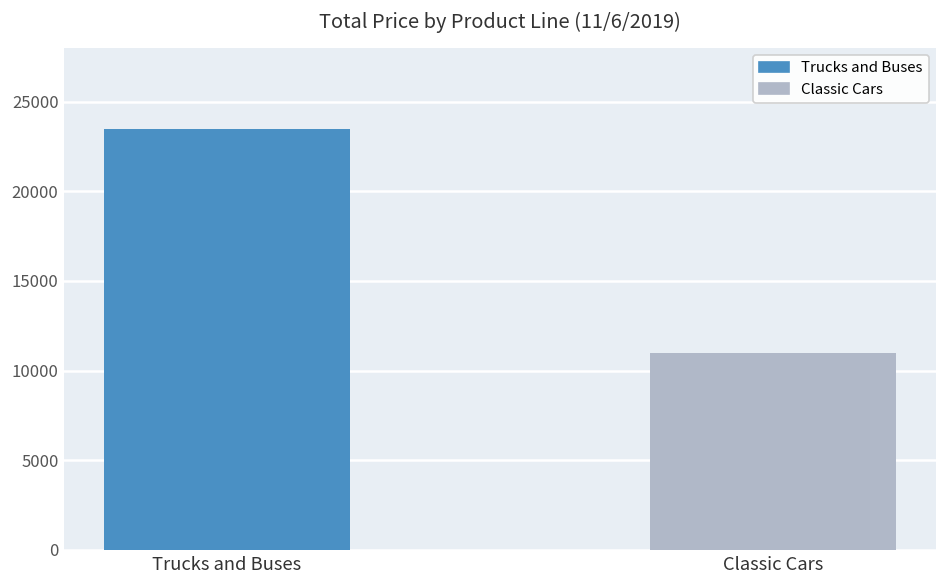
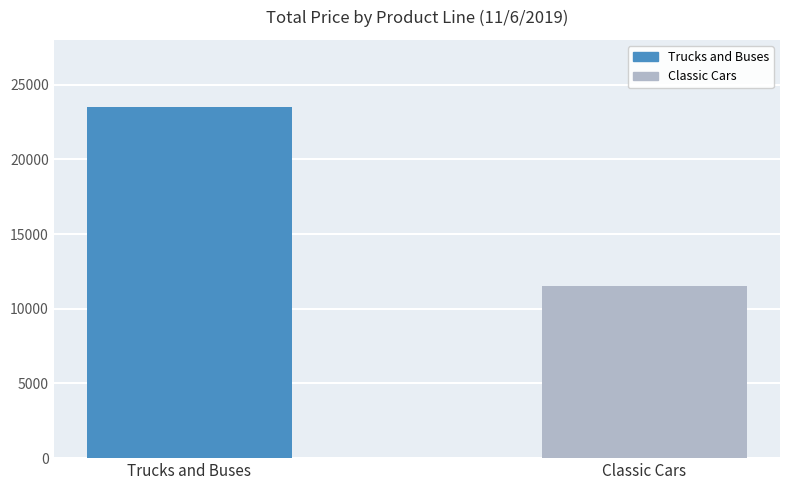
Classic Cars: 11000 -> 11600
